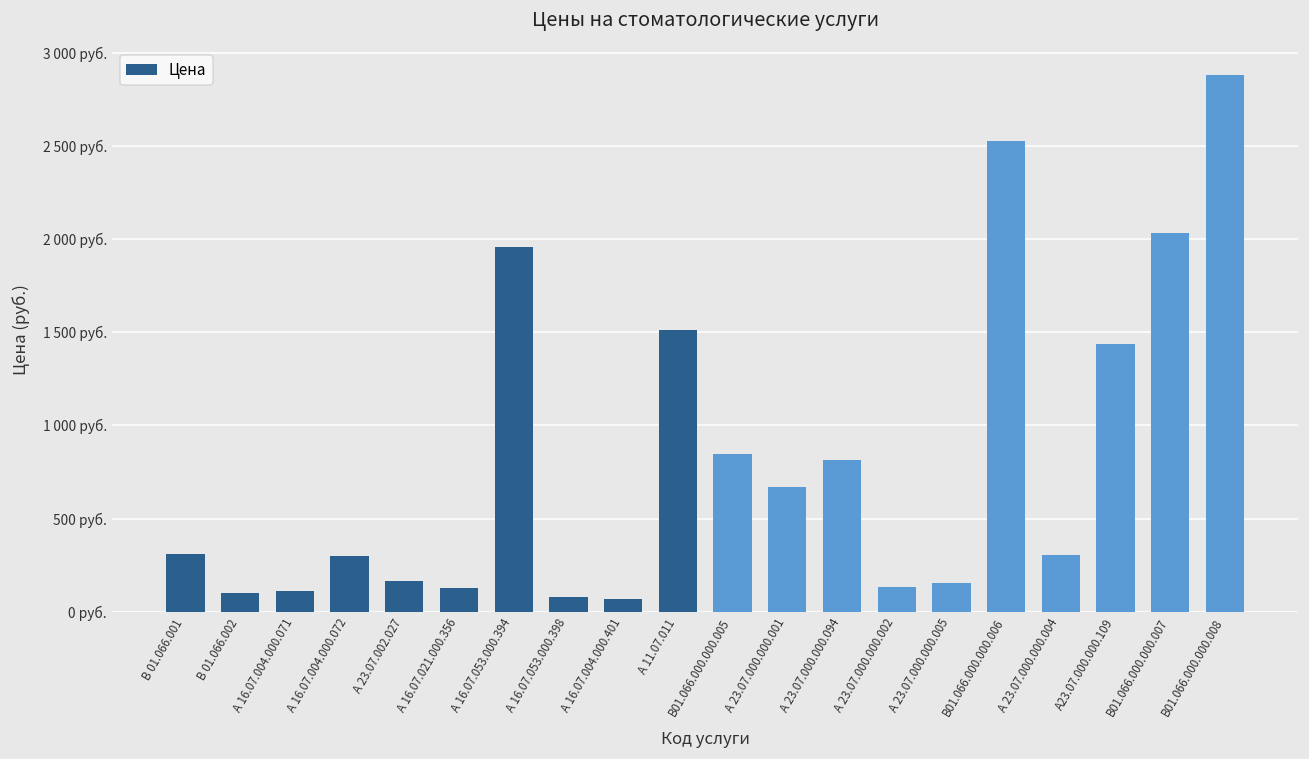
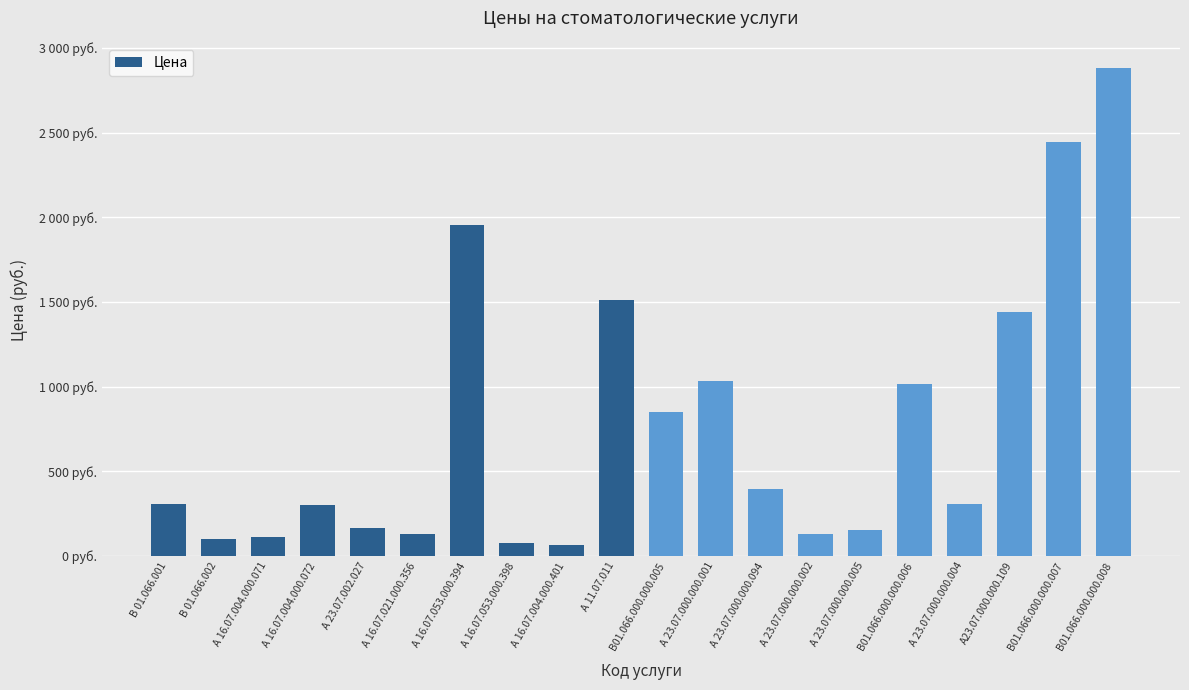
А 23.07.000.000.001: 670 руб. -> 1040 руб.
А 23.07.000.000.094: 810 руб. -> 400 руб.
В01.066.000.000.006: 2530 руб. -> 1020 руб.
В01.066.000.000.007: 2030 руб. -> 2440 руб.
